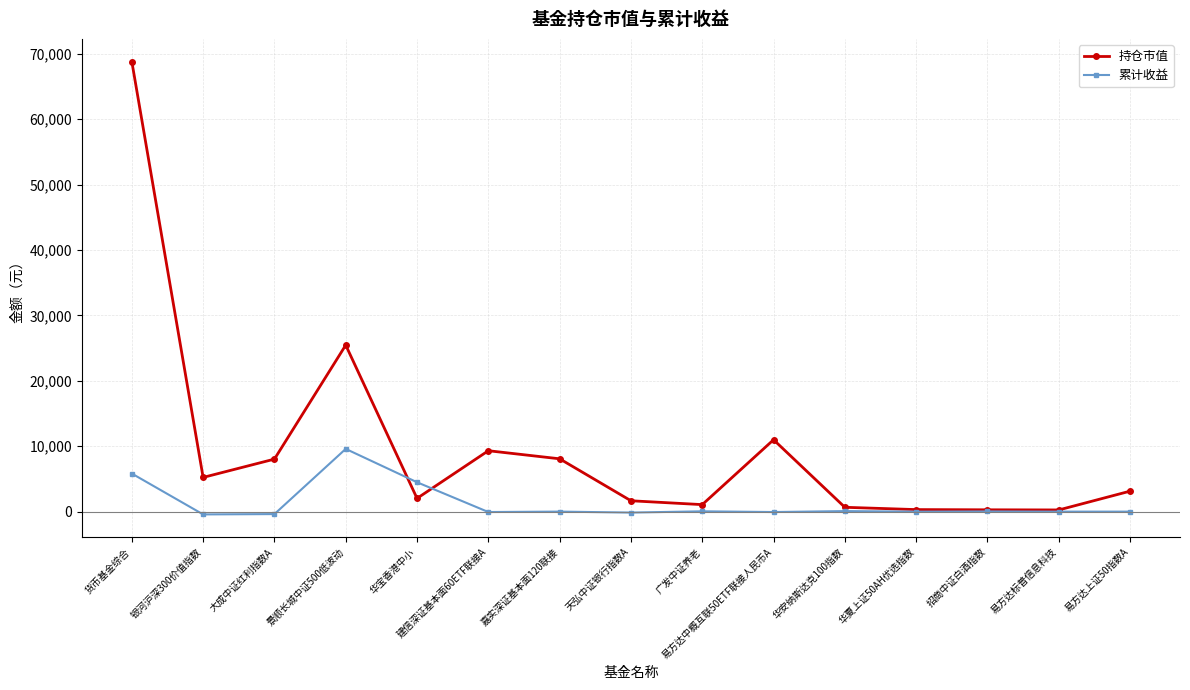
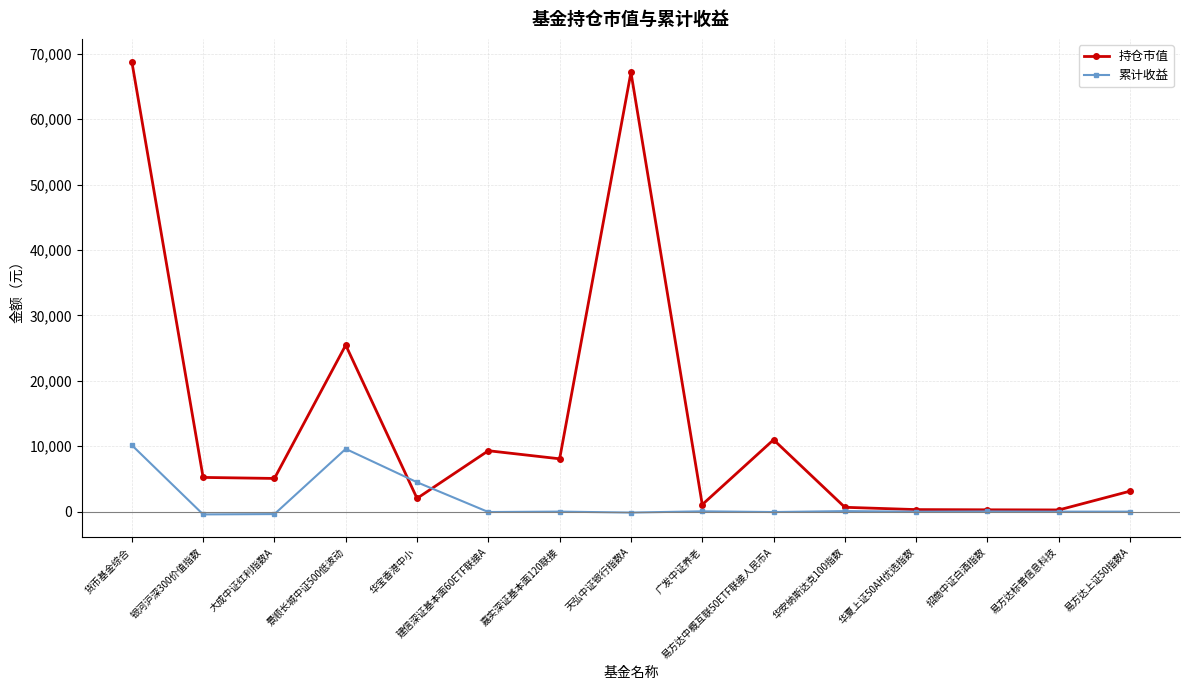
累计收益, 货币基金综合: 6,000 -> 10,000
持仓市值, 大成中证红利指数A: 8,000 -> 5,000
持仓市值, 天弘中证银行指数A: 2,000 -> 67,000
